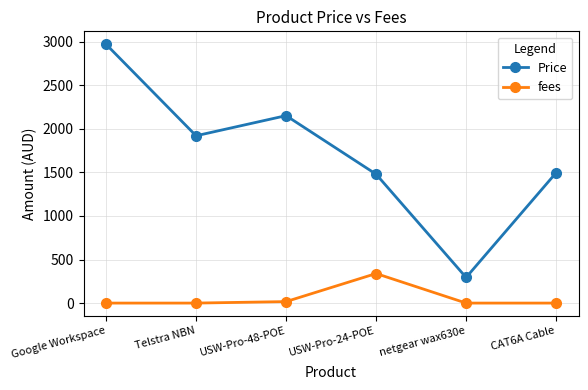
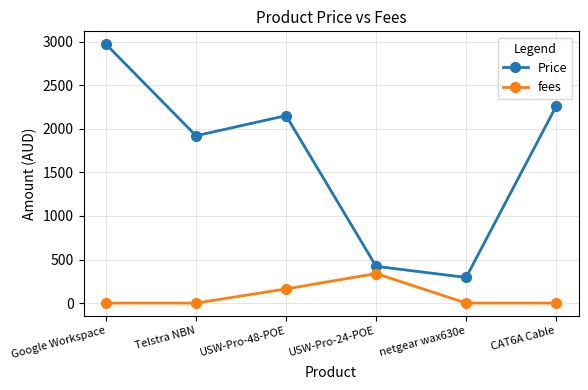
fees, USW-Pro-48-POE: 0 -> 200
Price, USW-Pro-24-POE: 1500 -> 400
Price, CAT6A Cable: 1500 -> 2300
